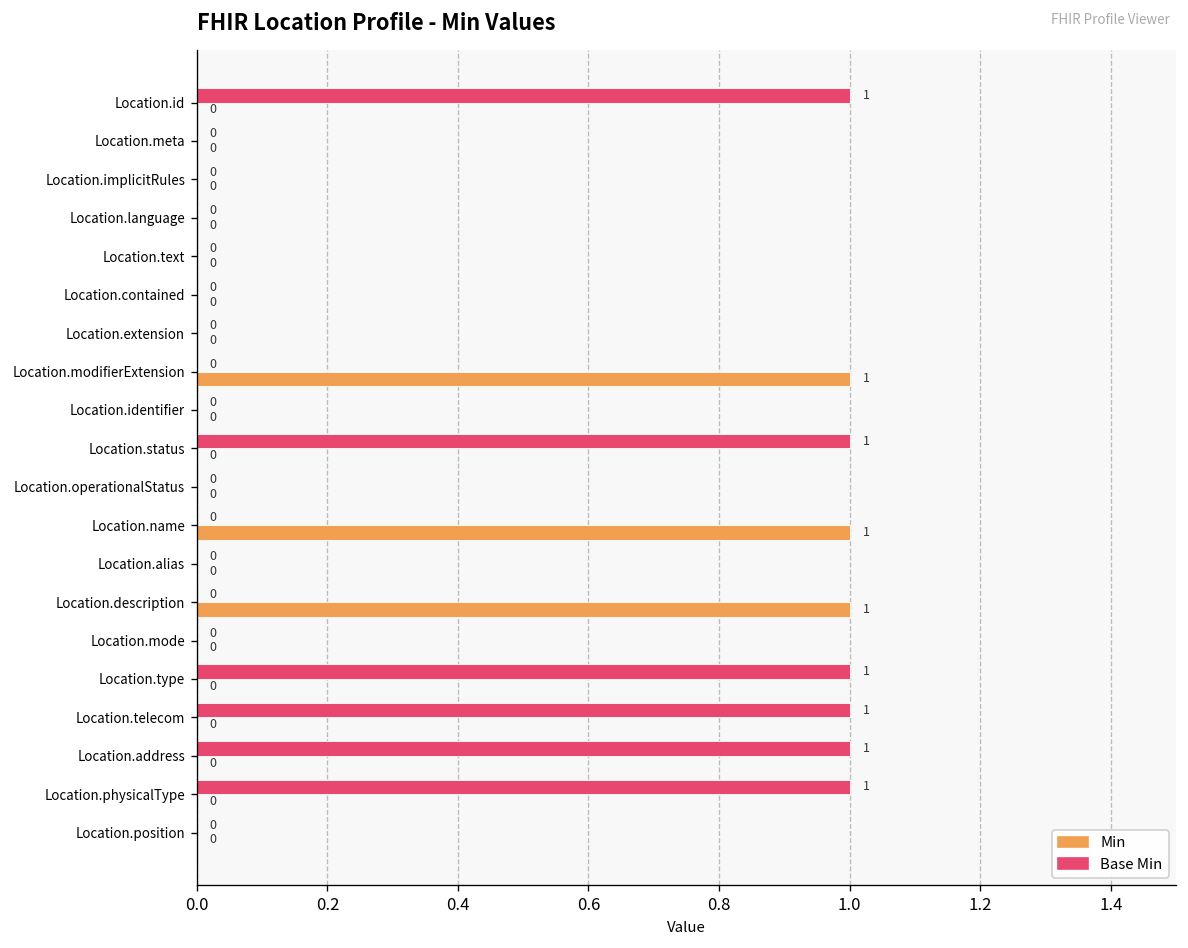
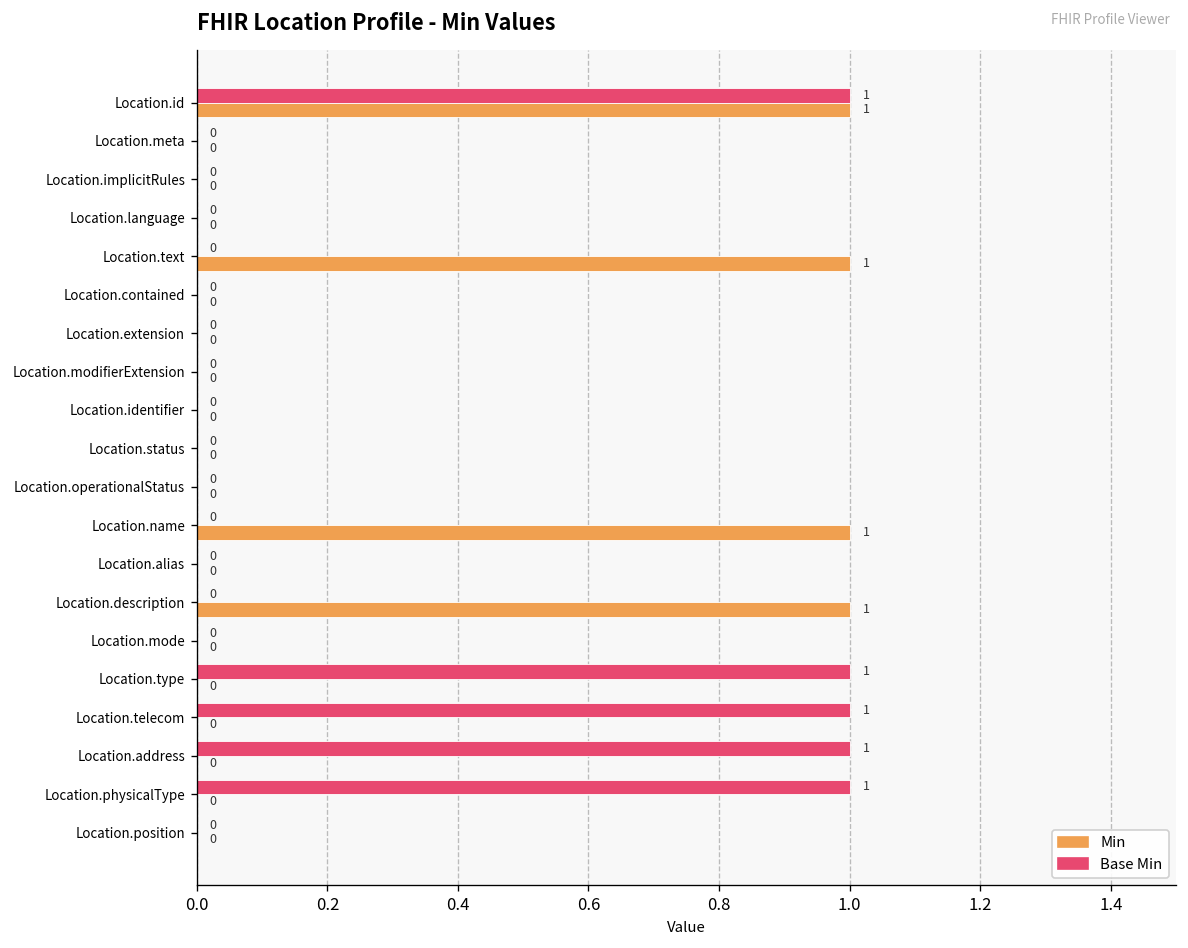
Min, Location.id: 0 -> 1
Min, Location.text: 0 -> 1
Min, Location.modifierExtension: 1 -> 0
Base Min, Location.status: 1 -> 0
